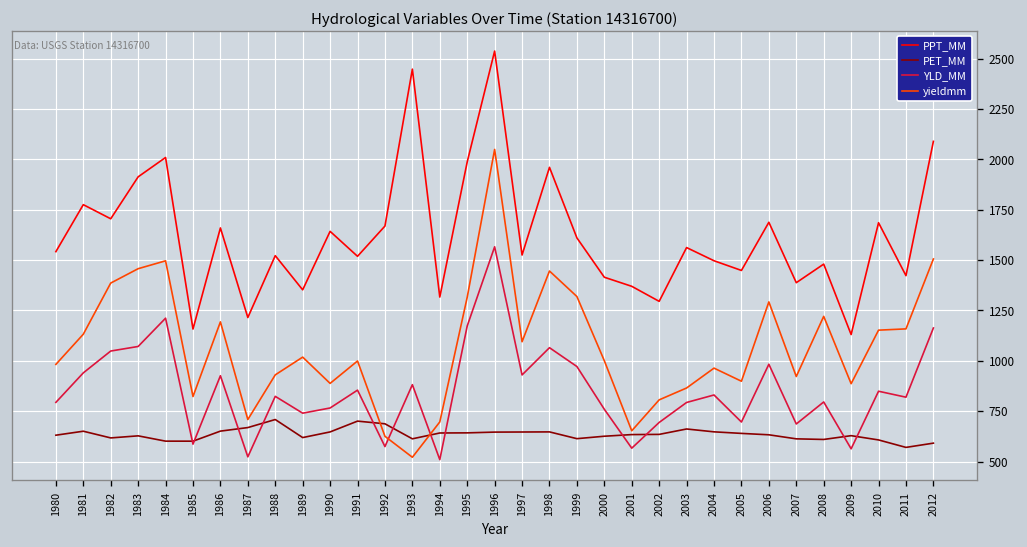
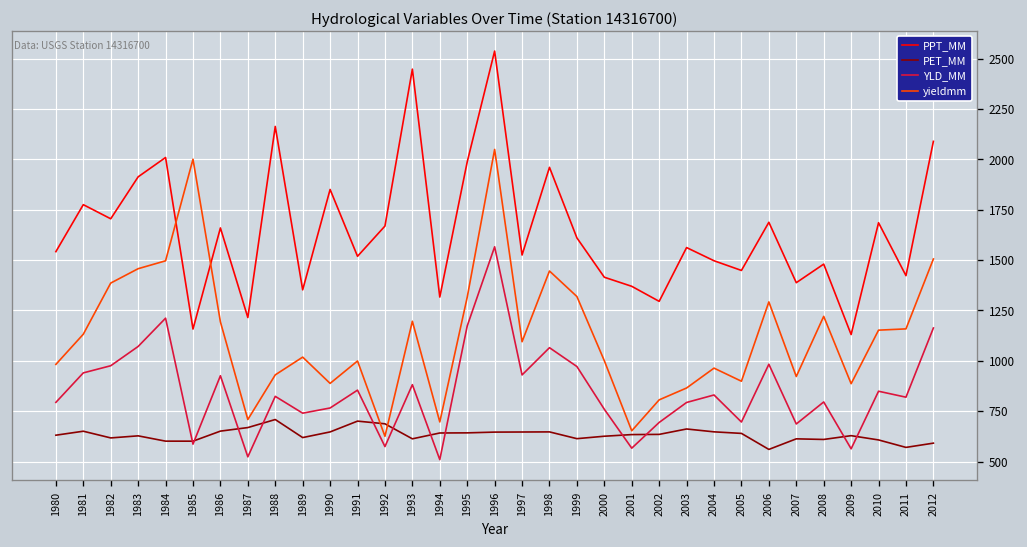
YLD_MM, 1982: 1050 -> 980
yieldmm, 1985: 820 -> 2000
PPT_MM, 1988: 1520 -> 2160
PPT_MM, 1990: 1640 -> 1850
yieldmm, 1993: 520 -> 1200
PET_MM, 2006: 630 -> 560
